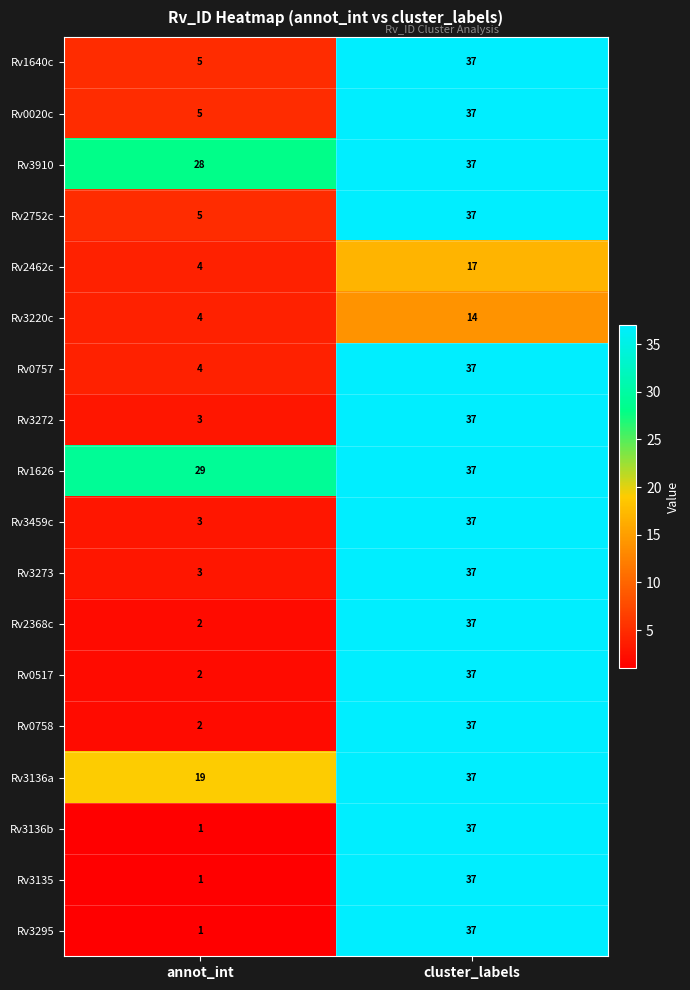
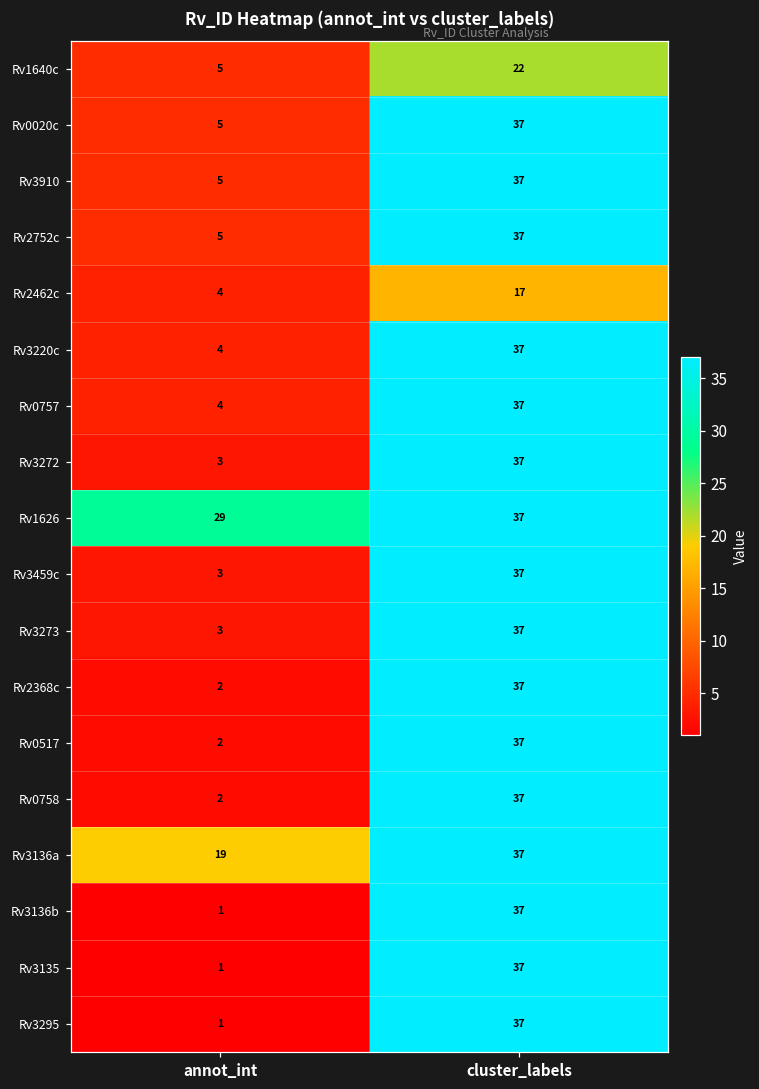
Rv1640c, cluster_labels: 37 -> 22
Rv3910, annot_int: 28 -> 5
Rv3220c, cluster_labels: 14 -> 37
